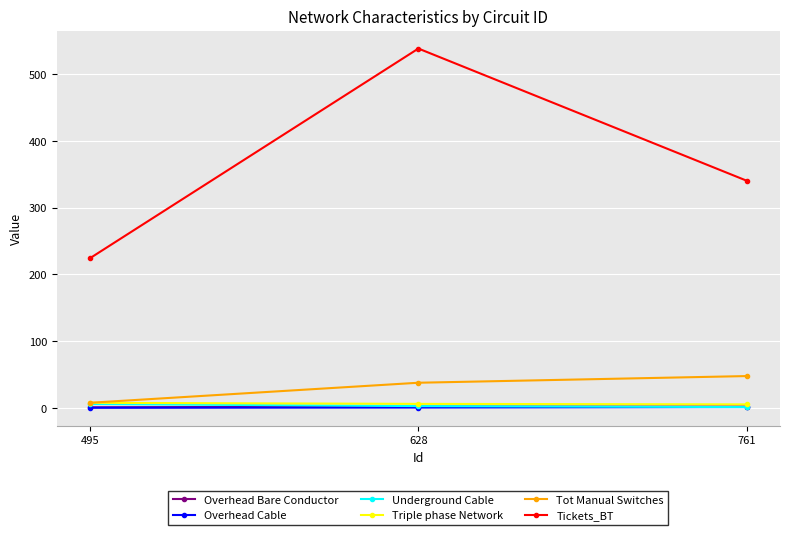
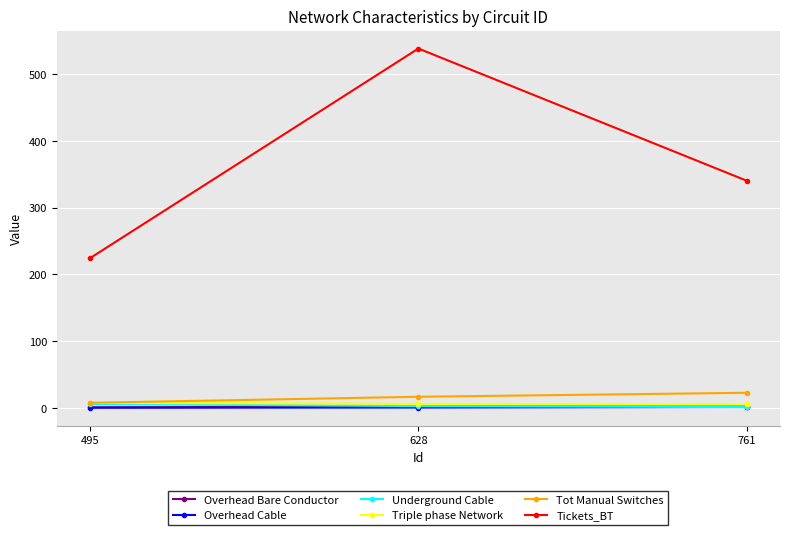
Tot Manual Switches, 628: 40 -> 20
Tot Manual Switches, 761: 50 -> 20
